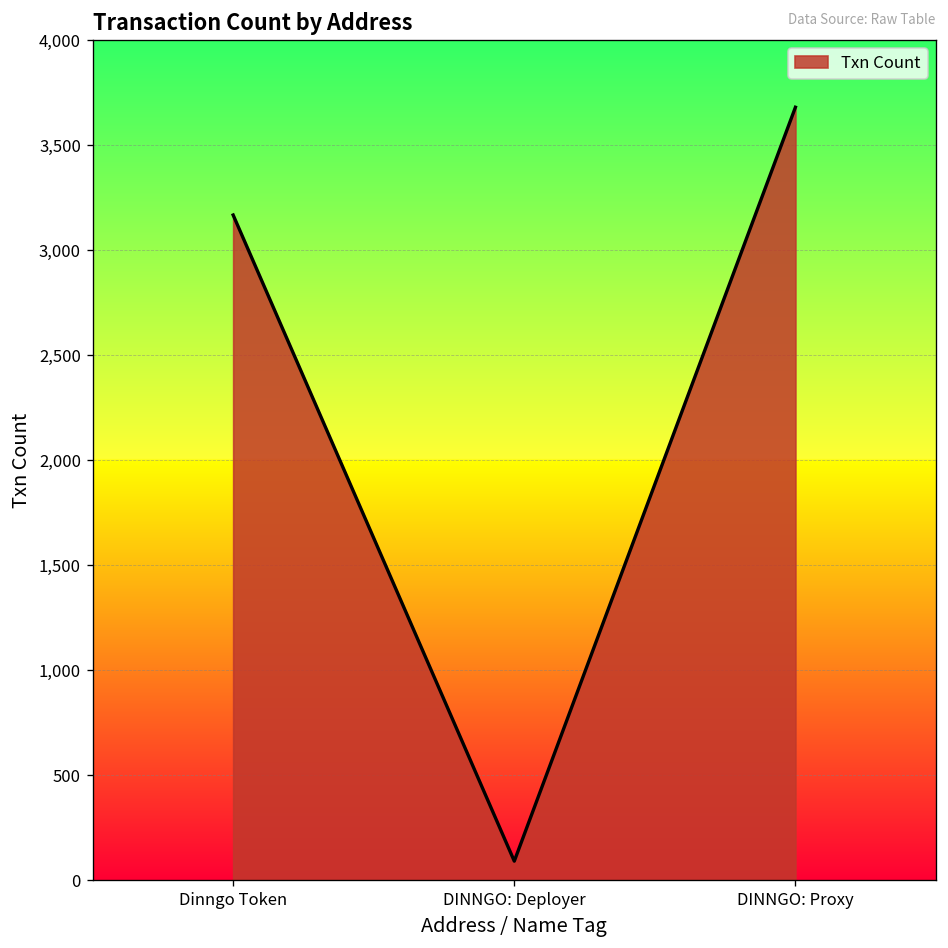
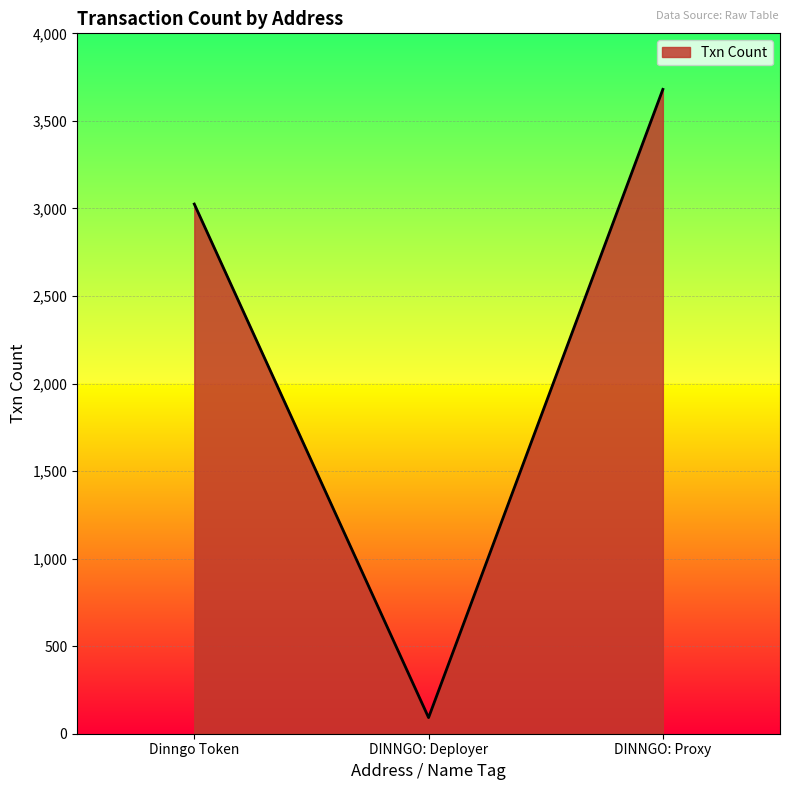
Dinngo Token: 3,170 -> 3,030
